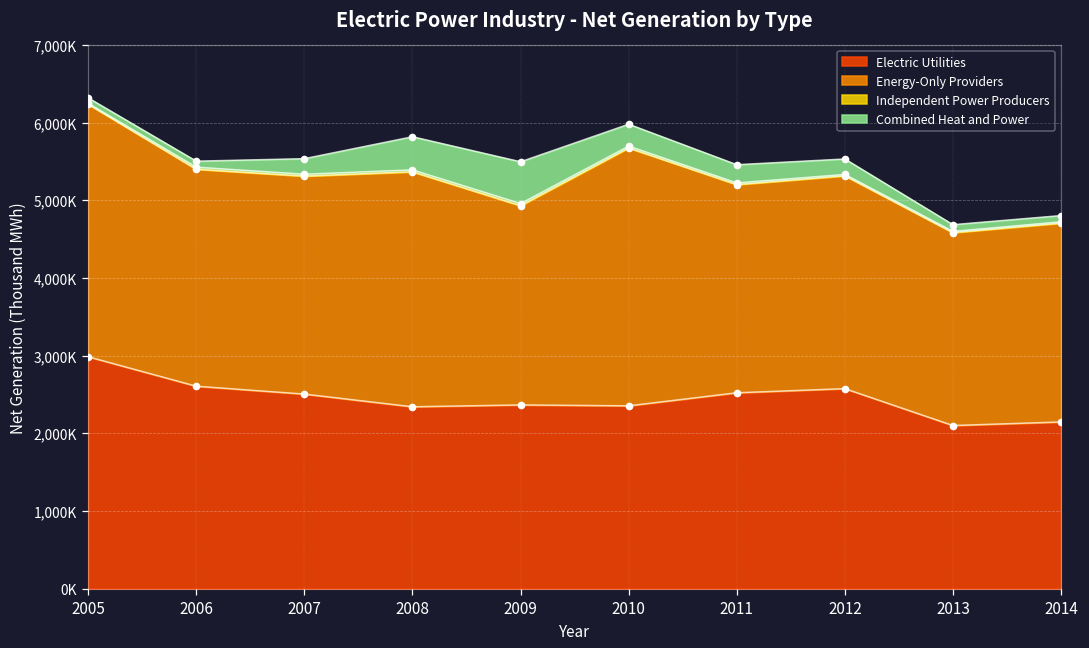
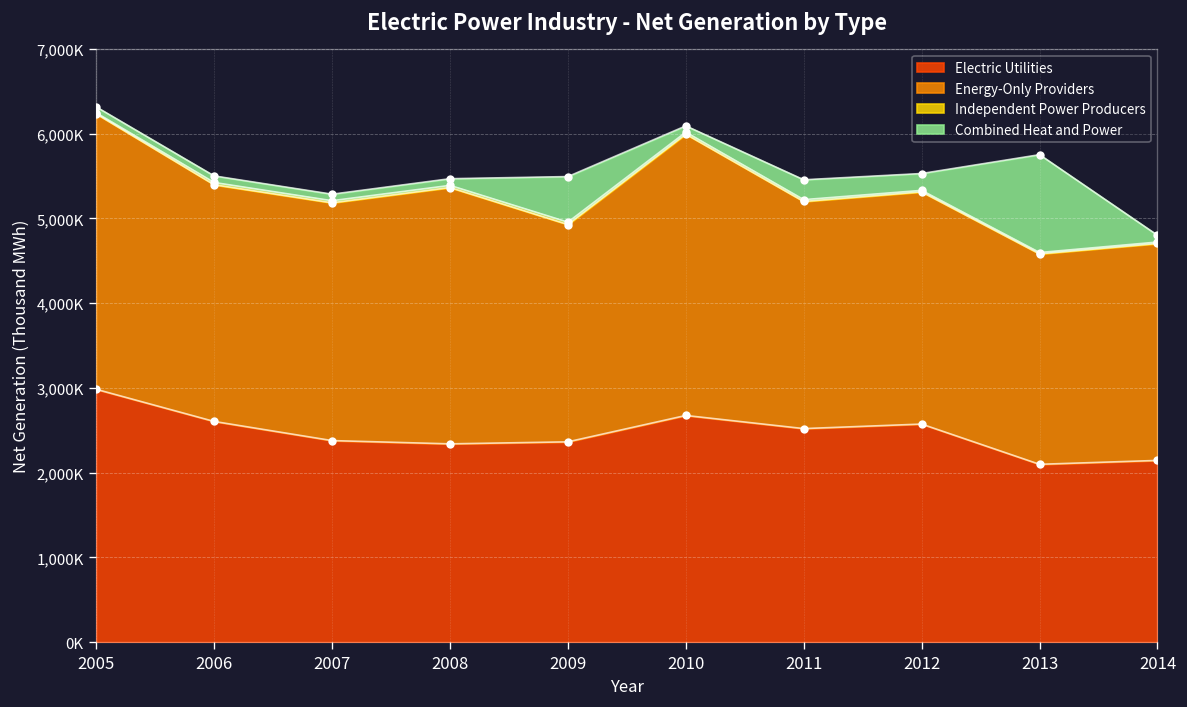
Electric Utilities, 2007: 2,500,000 -> 2,400,000
Combined Heat and Power, 2007: 200,000 -> 100,000
Combined Heat and Power, 2008: 400,000 -> 100,000
Electric Utilities, 2010: 2,400,000 -> 2,700,000
Combined Heat and Power, 2010: 300,000 -> 100,000
Combined Heat and Power, 2013: 100,000 -> 1,200,000
